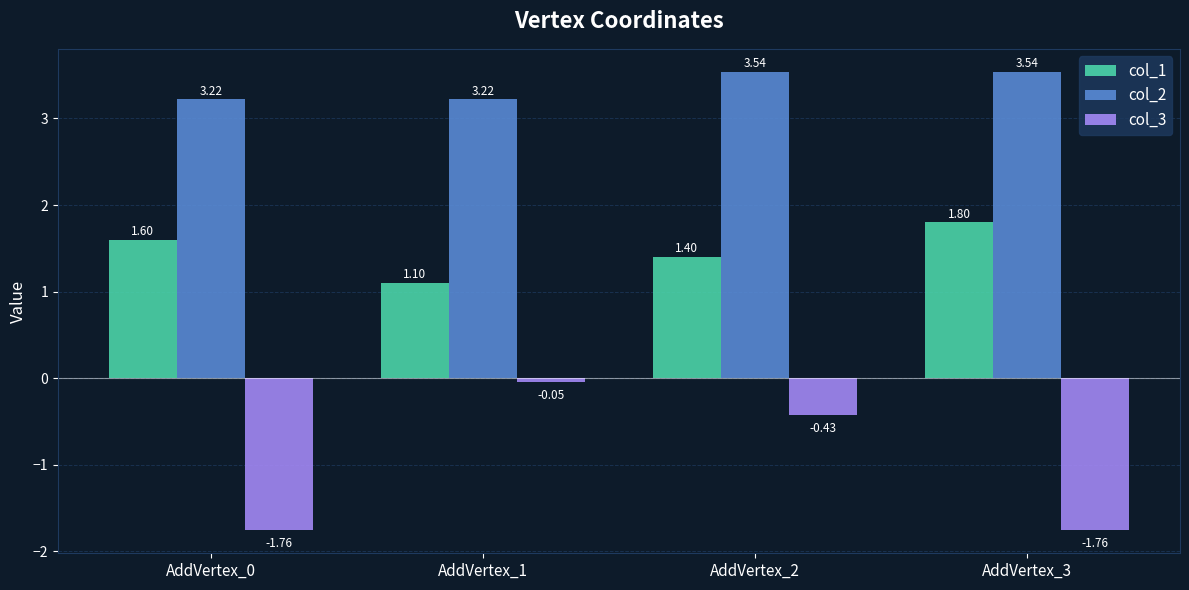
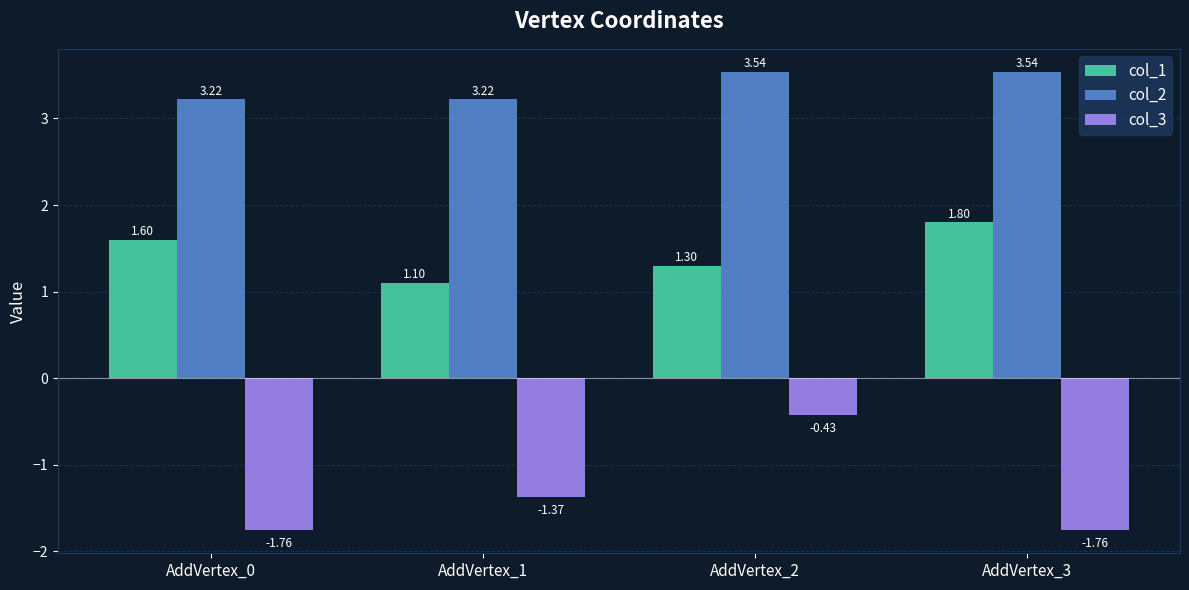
col_3, AddVertex_1: -0.05 -> -1.37
col_1, AddVertex_2: 1.40 -> 1.30
